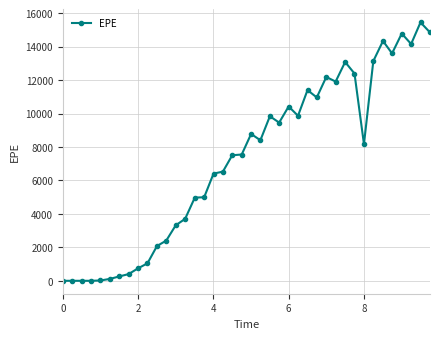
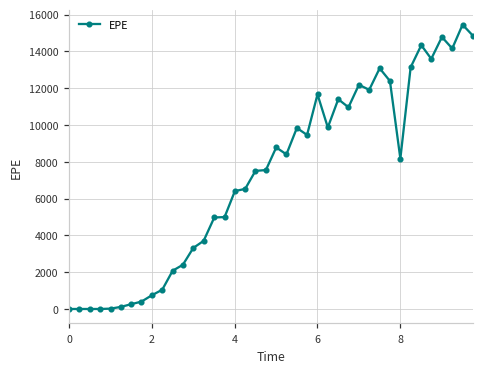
6: 10400 -> 11700
